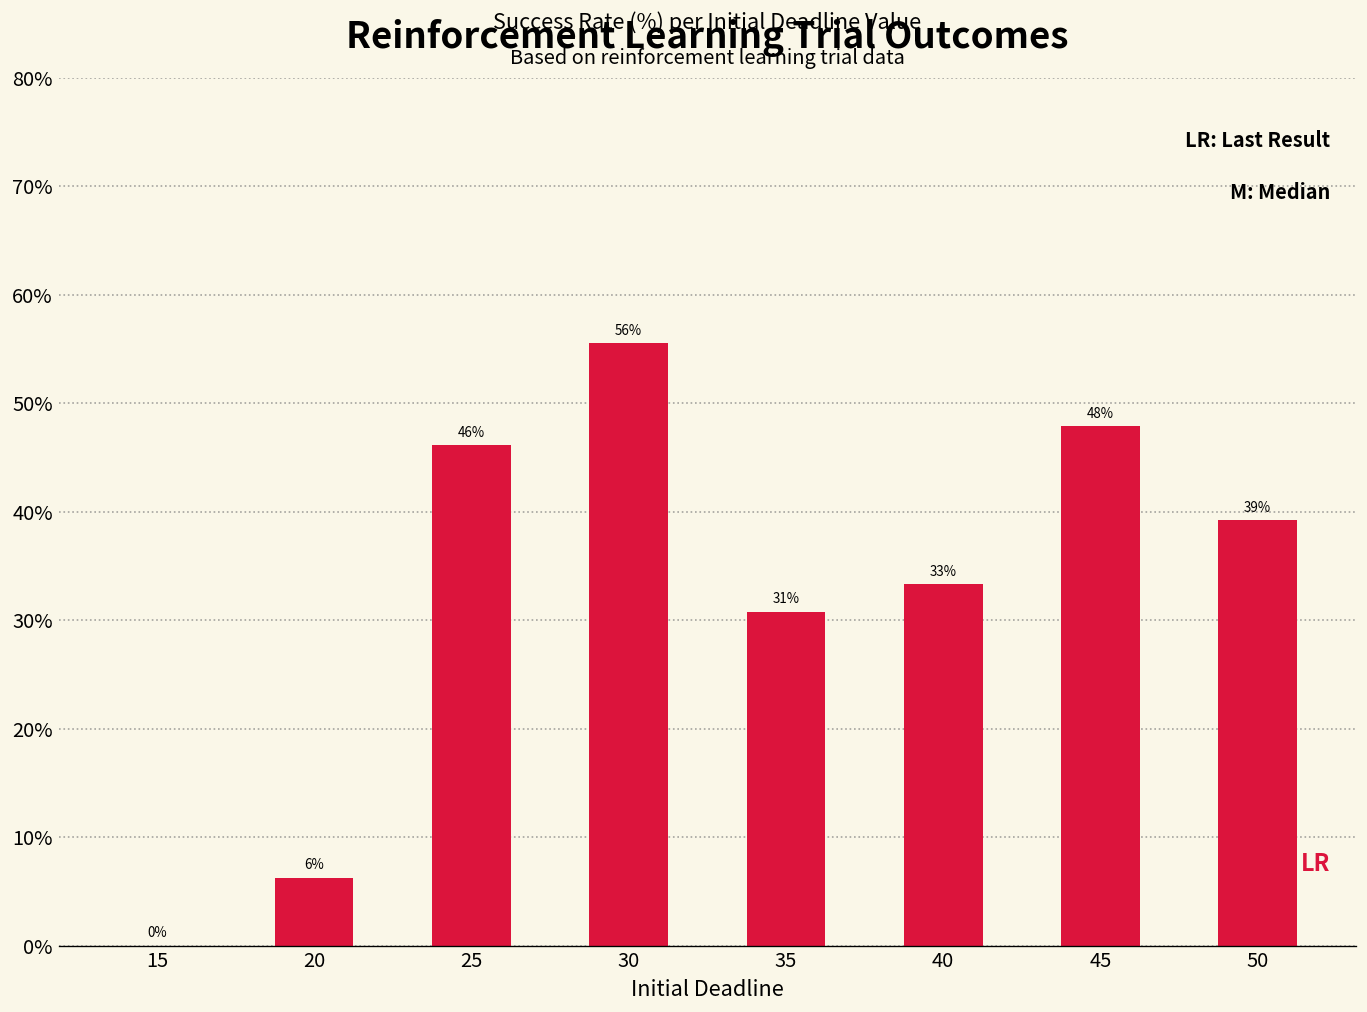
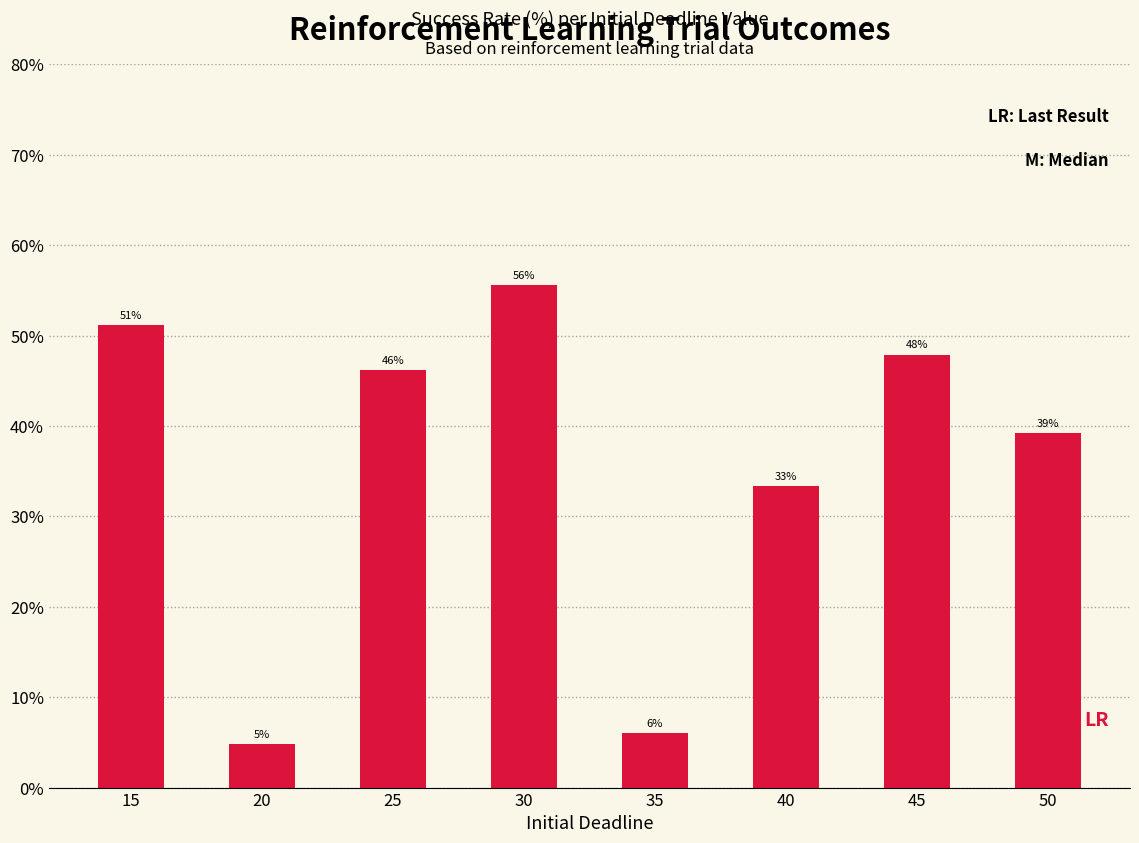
15: 0% -> 51%
20: 6% -> 5%
35: 31% -> 6%
